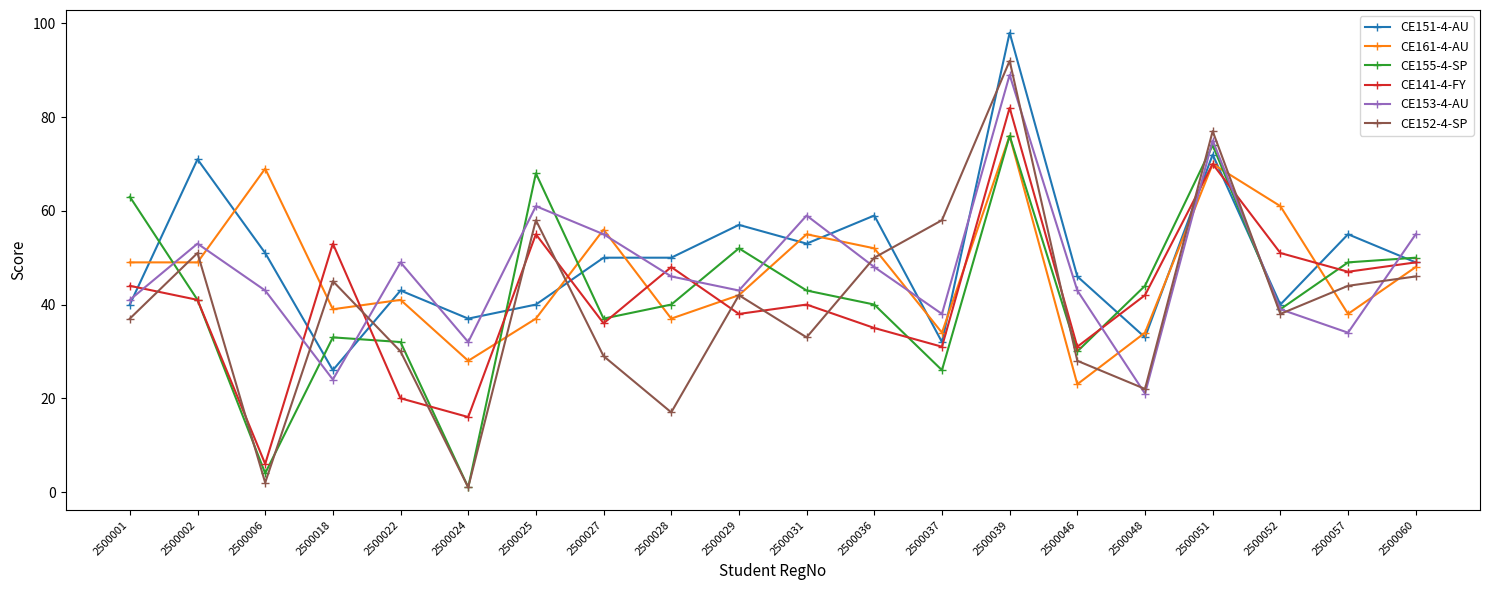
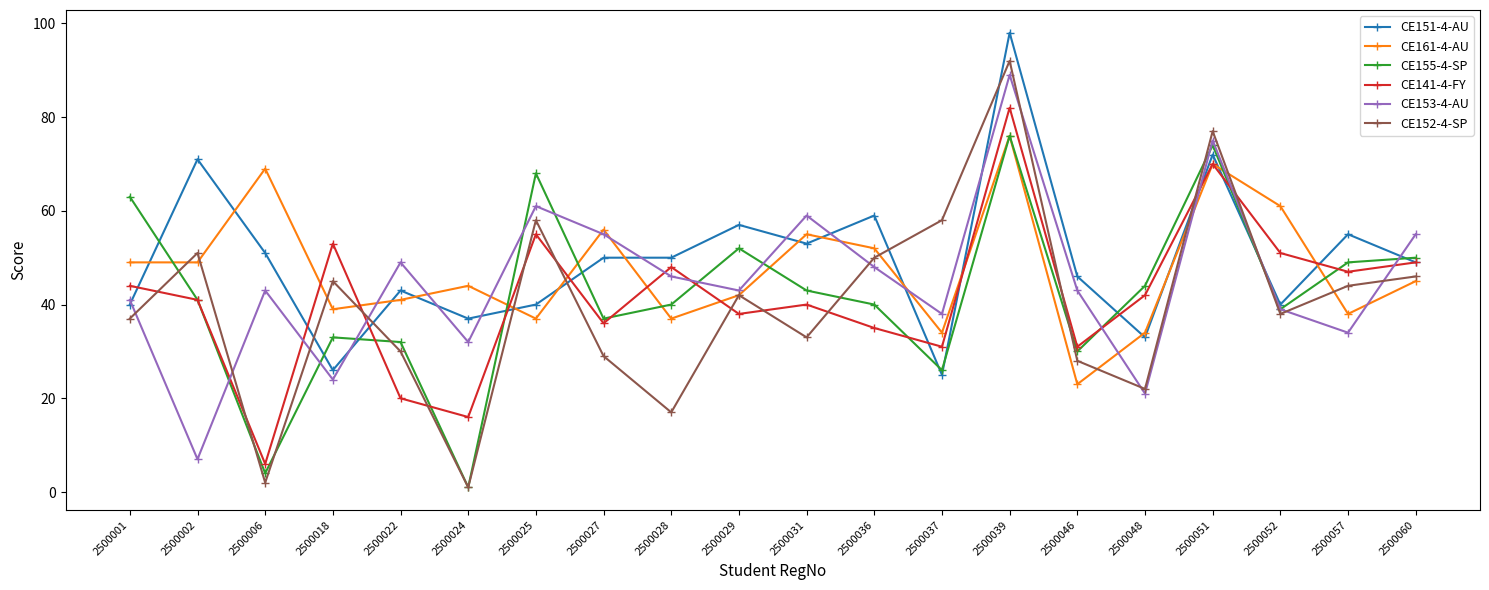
CE153-4-AU, 2500002: 53 -> 7
CE161-4-AU, 2500024: 28 -> 44
CE151-4-AU, 2500037: 32 -> 25
CE161-4-AU, 2500060: 48 -> 45
